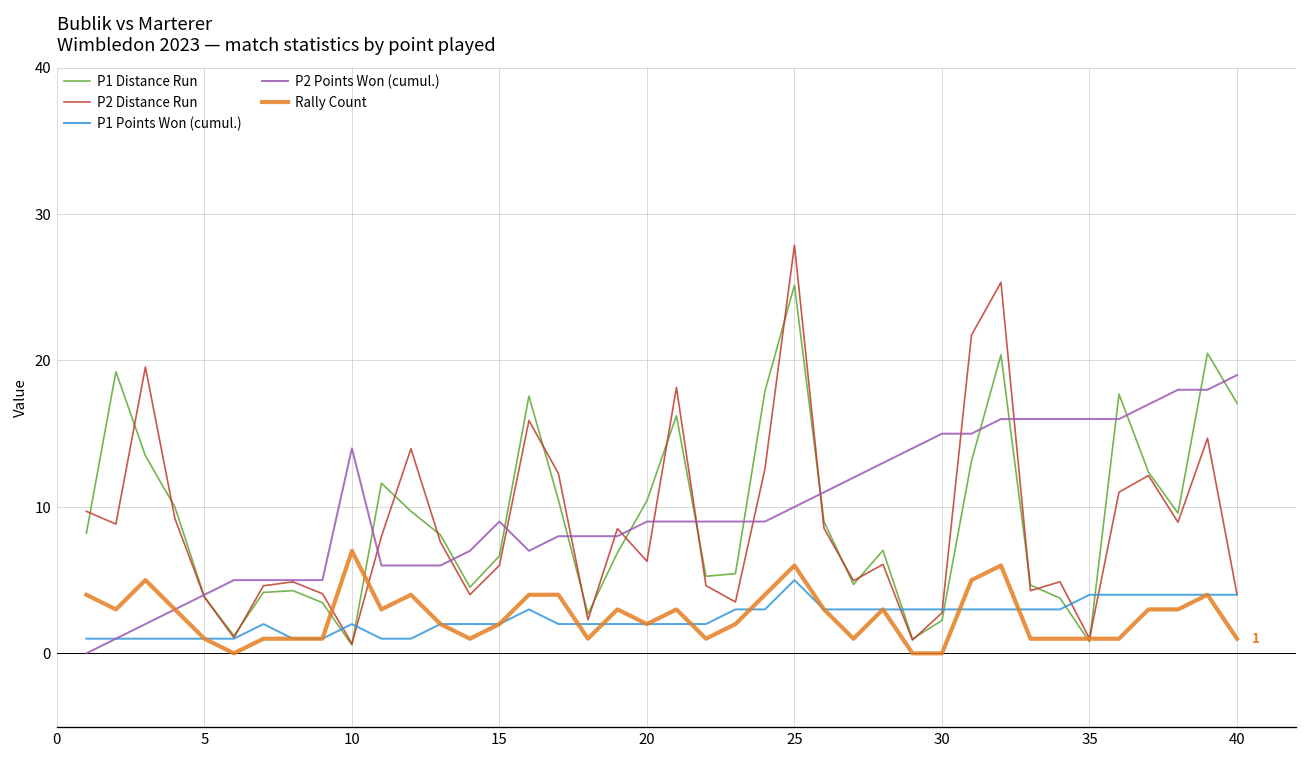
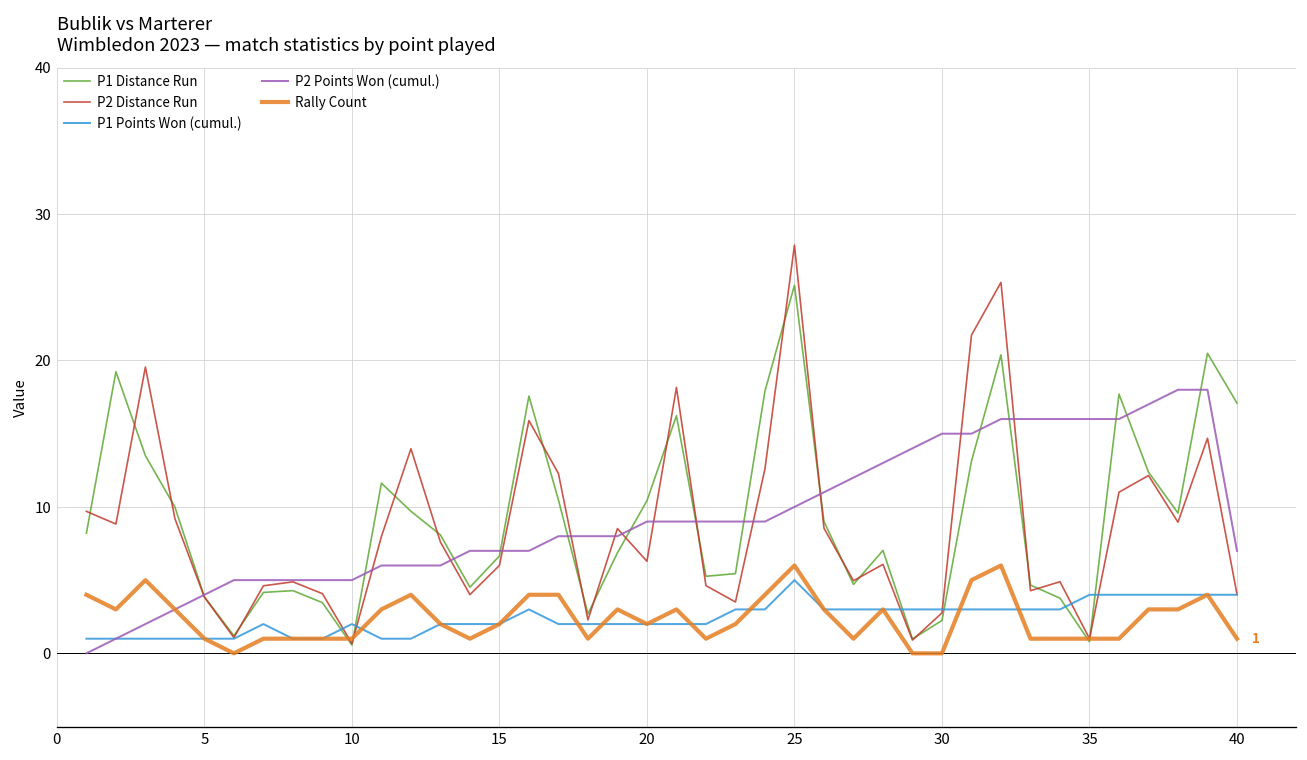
P2 Points Won (cumul.), 10: 14 -> 5
Rally Count, 10: 7 -> 1
P2 Points Won (cumul.), 15: 9 -> 7
P2 Points Won (cumul.), 40: 19 -> 7
